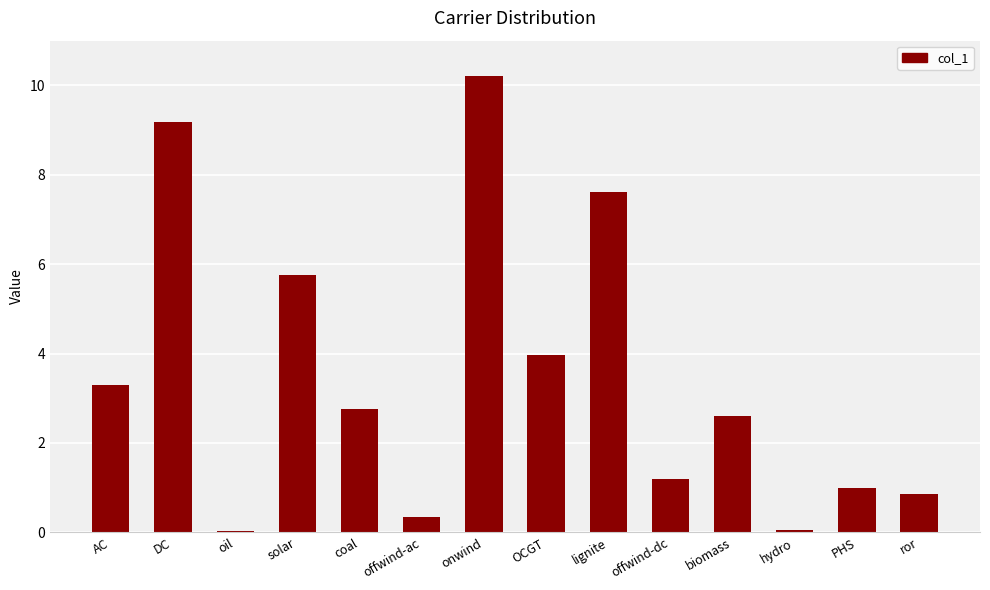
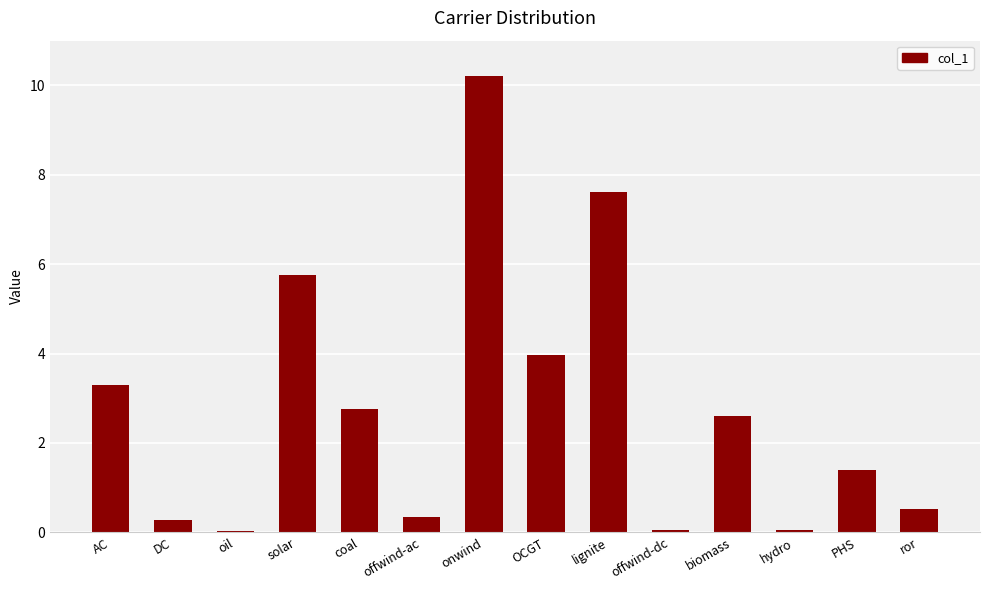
DC: 9.2 -> 0.3
offwind-dc: 1.2 -> 0.1
PHS: 1.0 -> 1.4
ror: 0.9 -> 0.5
